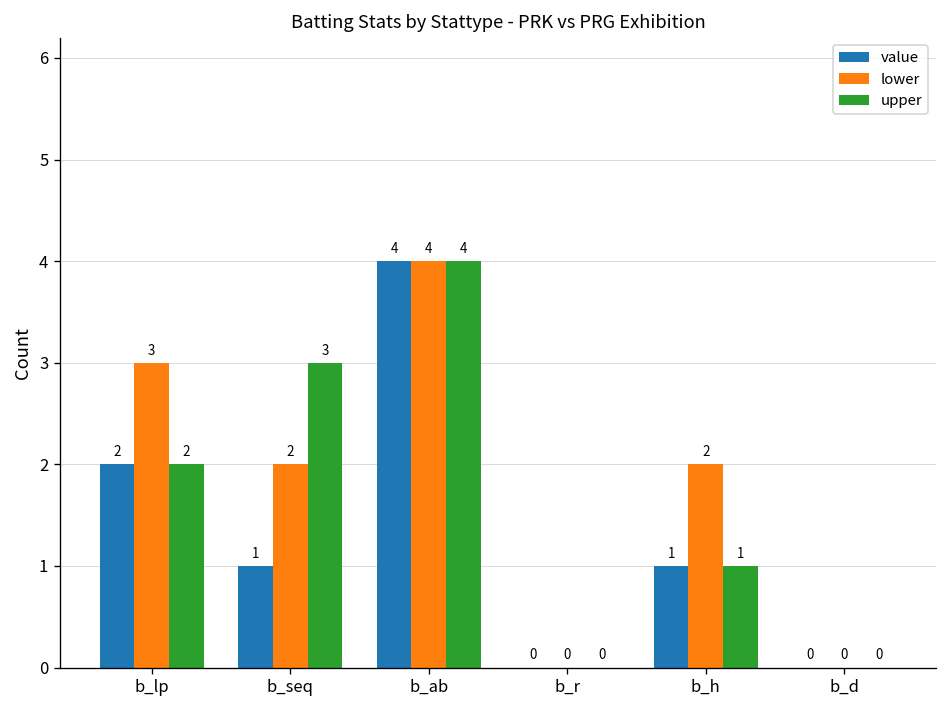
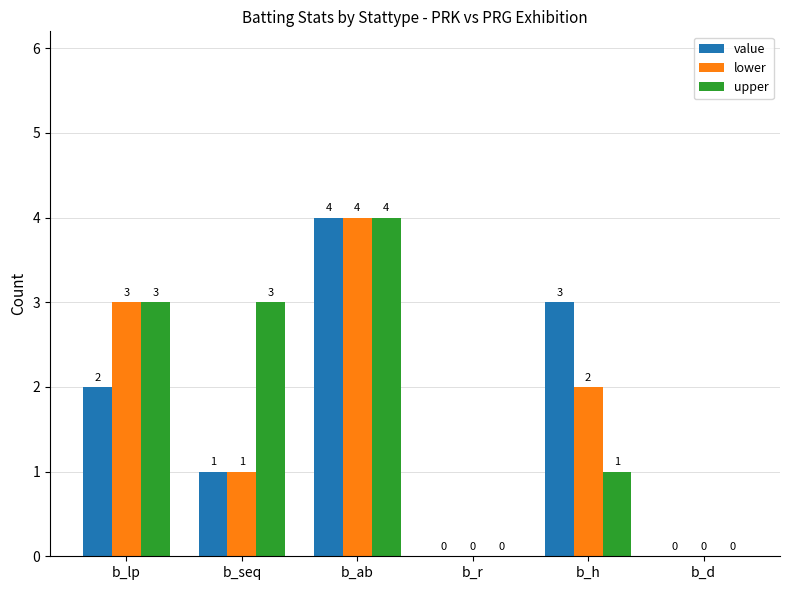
upper, b_lp: 2 -> 3
lower, b_seq: 2 -> 1
value, b_h: 1 -> 3
